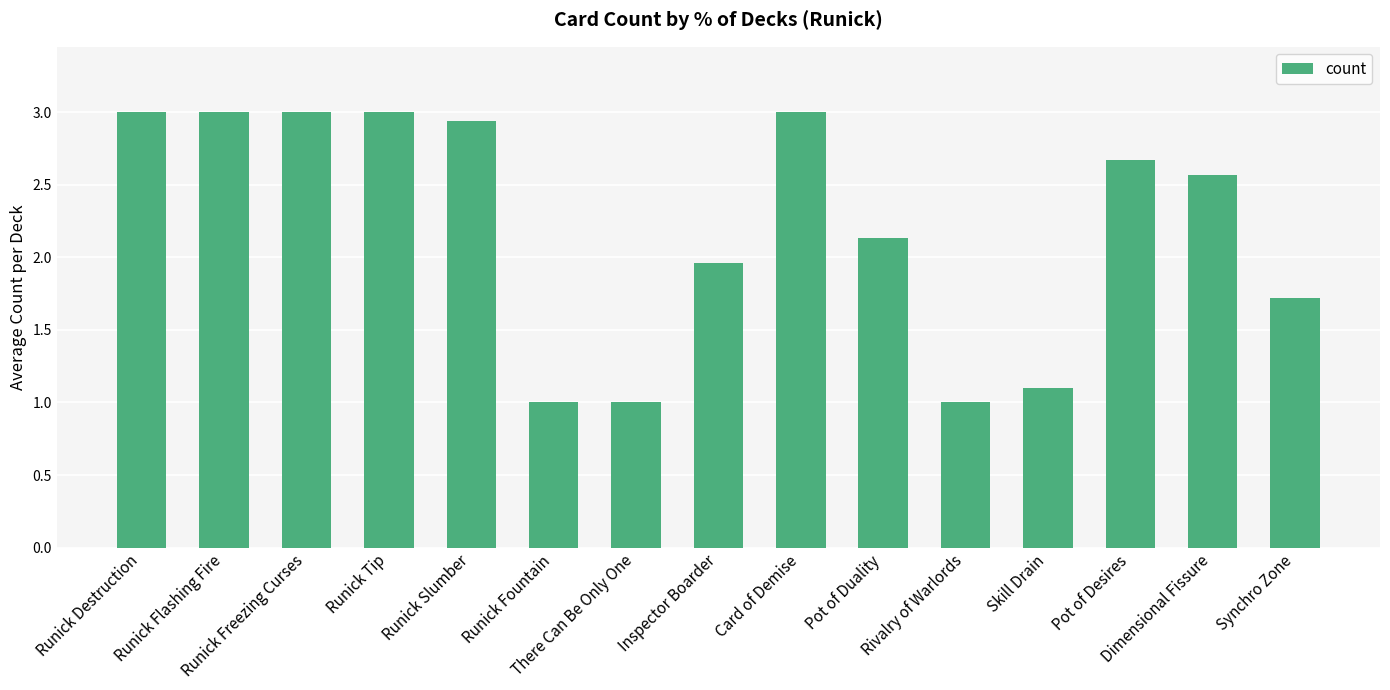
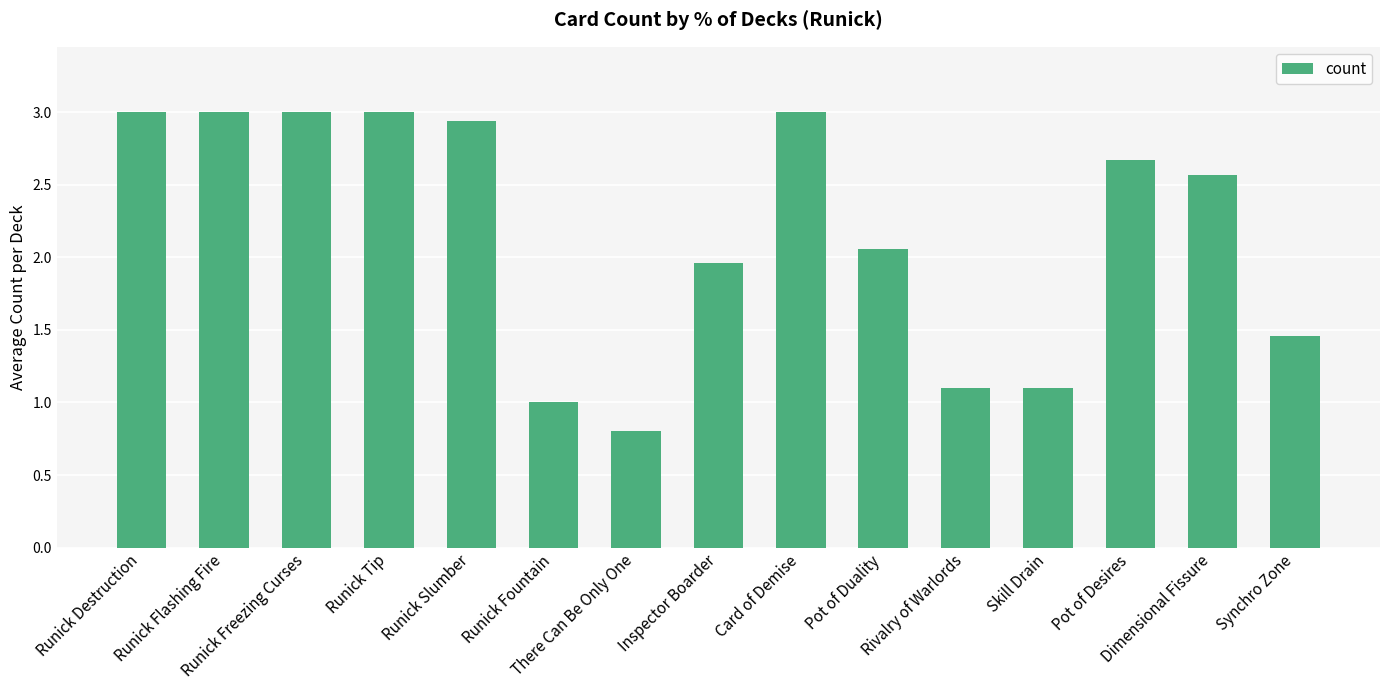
There Can Be Only One: 1.0 -> 0.8
Pot of Duality: 2.13 -> 2.06
Rivalry of Warlords: 1.0 -> 1.1
Synchro Zone: 1.72 -> 1.46
